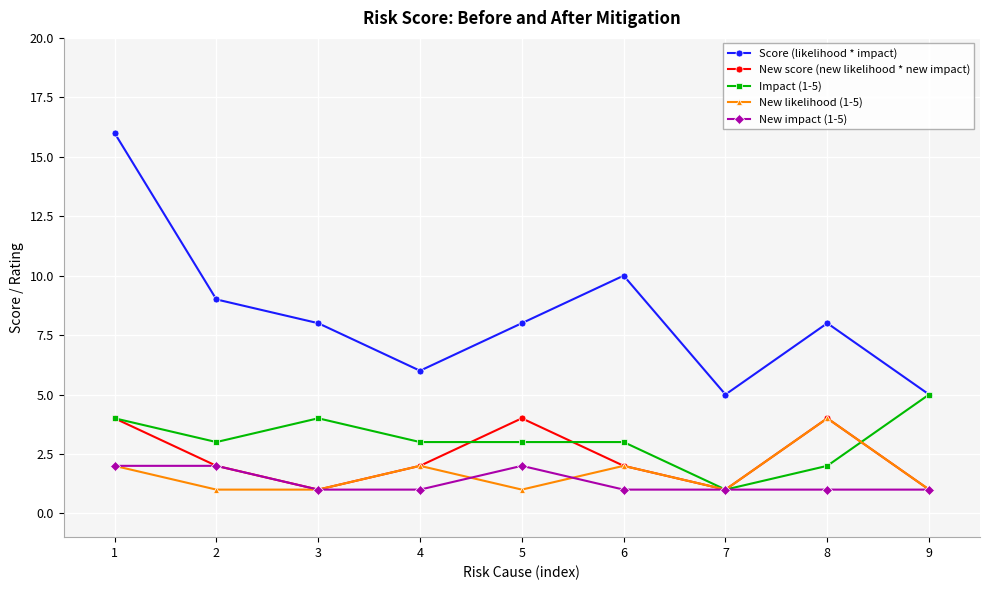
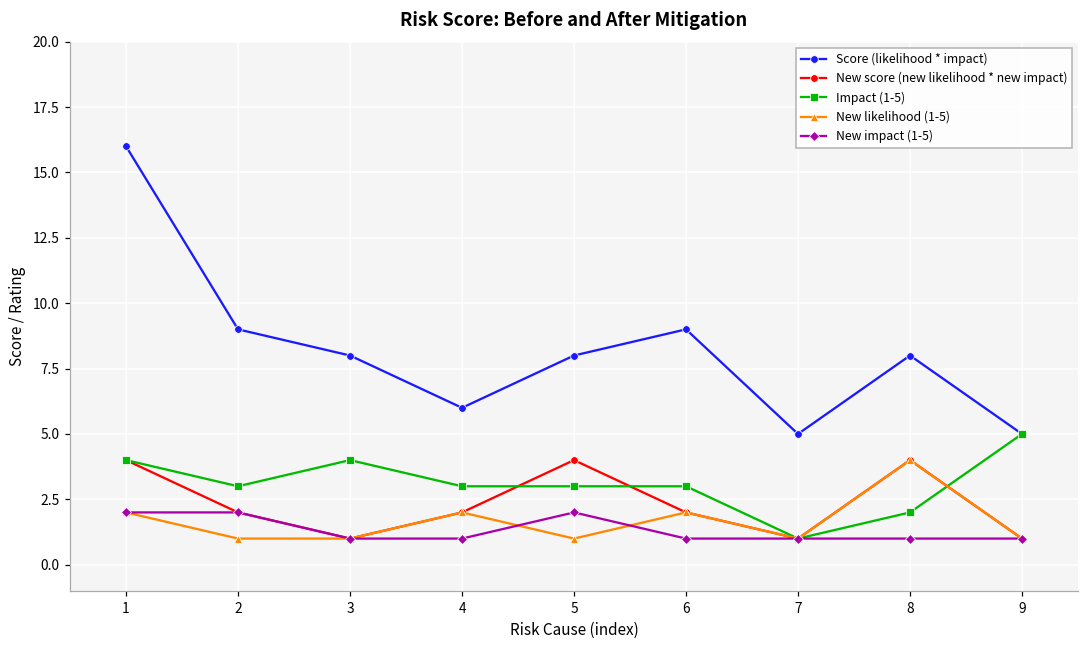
Score (likelihood * impact), 6: 10 -> 9
